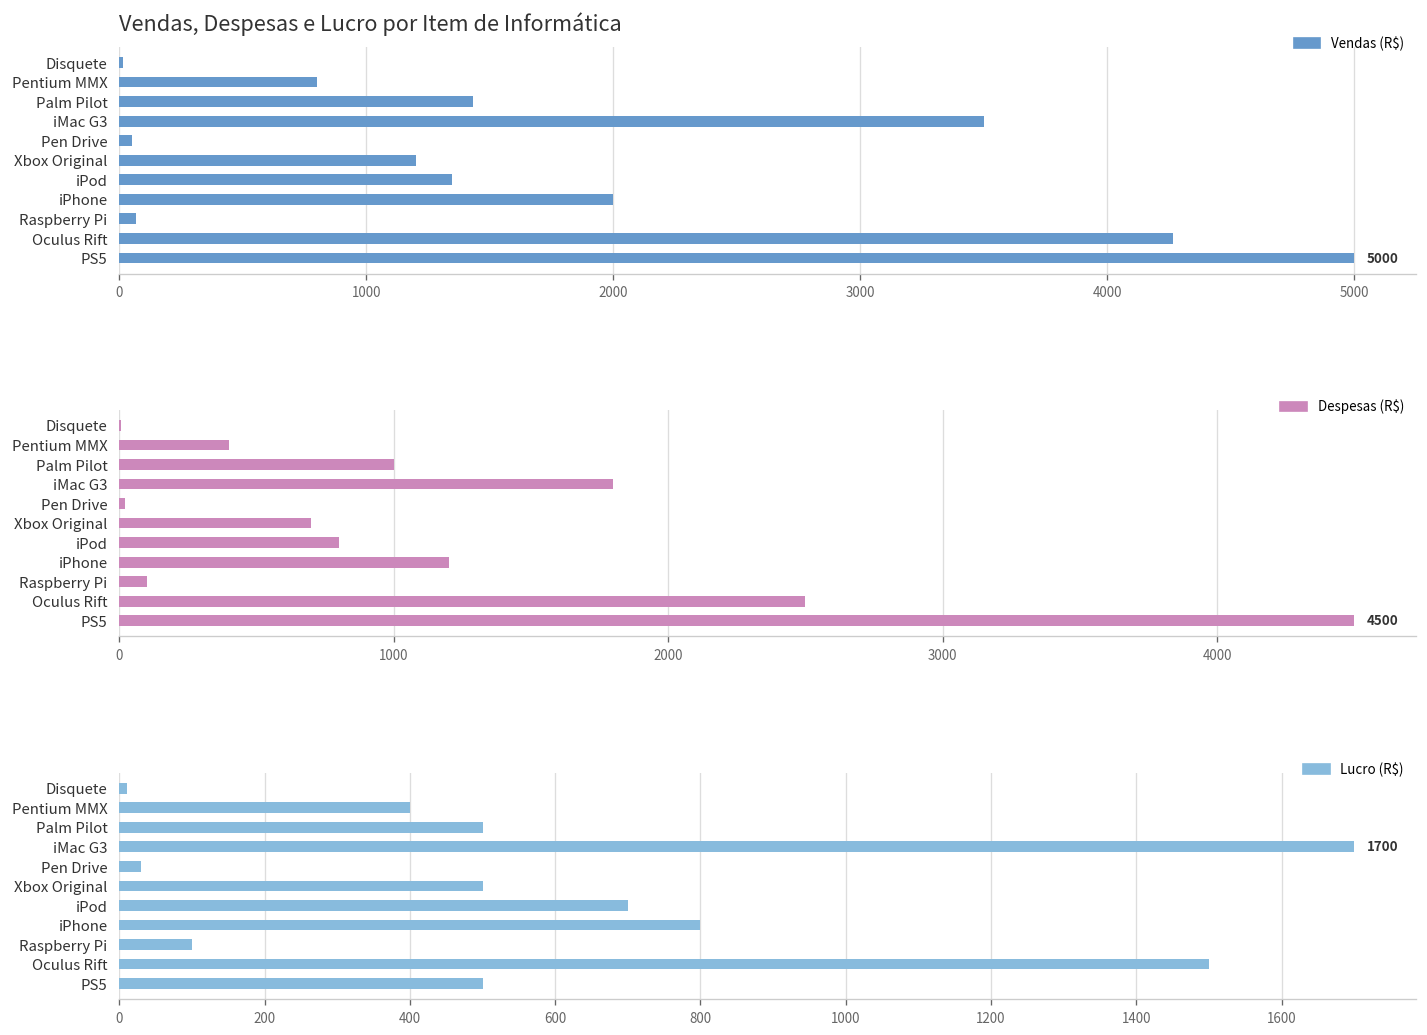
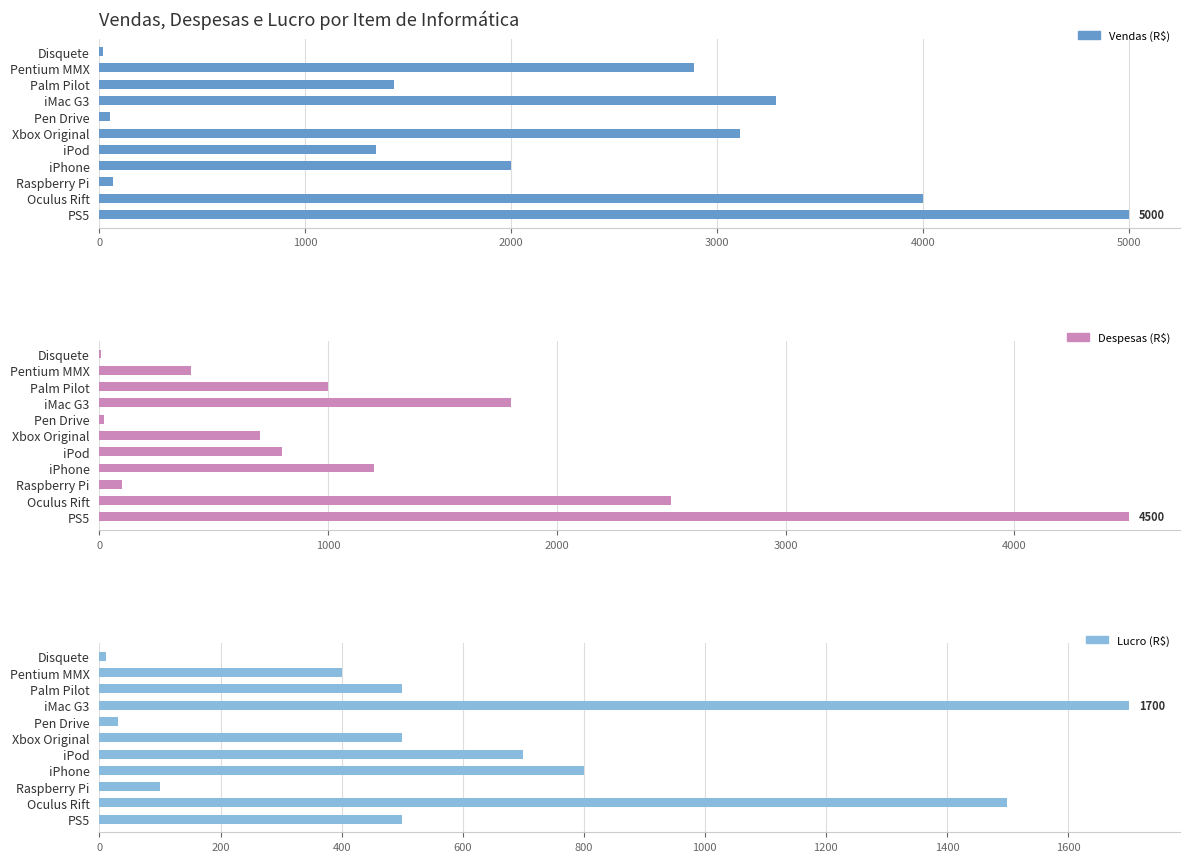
Vendas, Despesas e Lucro por Item de Informática, Pentium MMX: 800 -> 2890
Vendas, Despesas e Lucro por Item de Informática, iMac G3: 3500 -> 3290
Vendas, Despesas e Lucro por Item de Informática, Xbox Original: 1200 -> 3110
Vendas, Despesas e Lucro por Item de Informática, Oculus Rift: 4270 -> 4000
